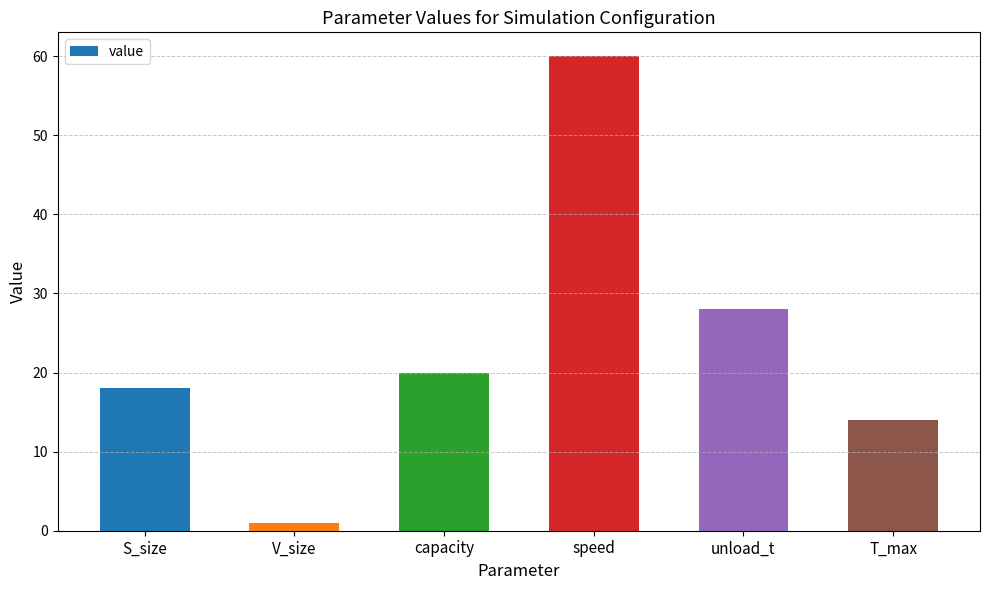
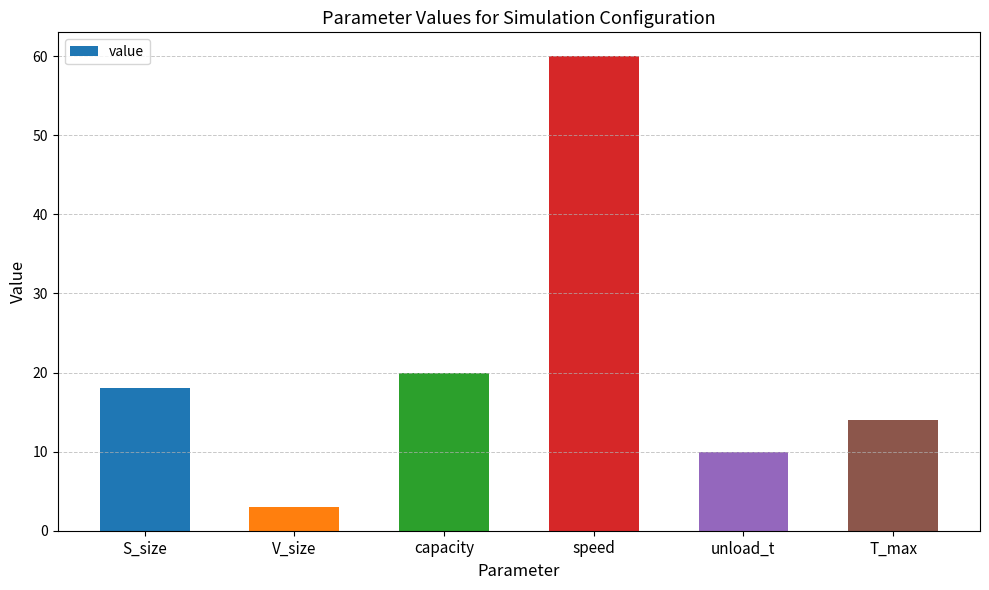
V_size: 1 -> 3
unload_t: 28 -> 10
